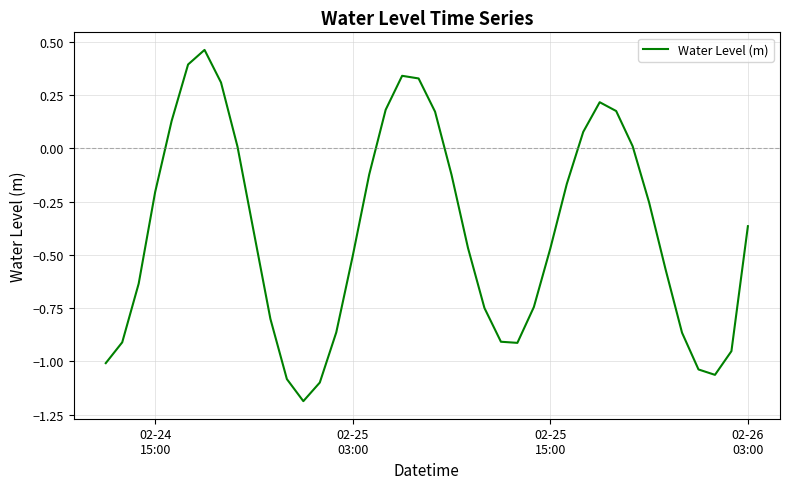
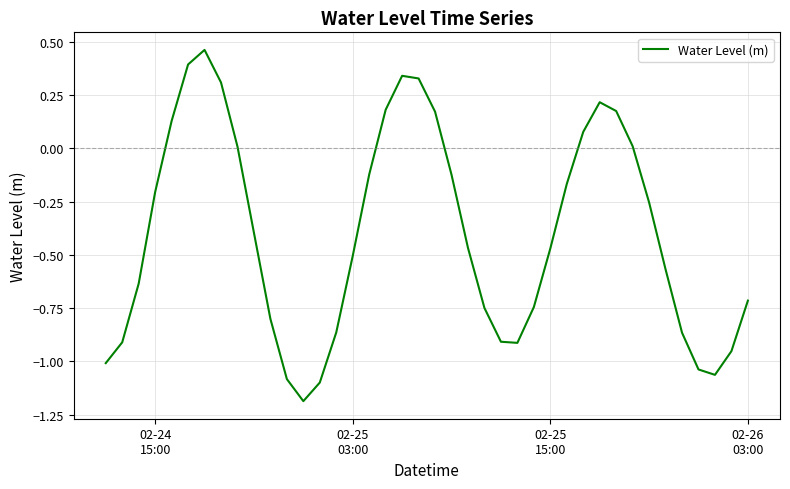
02-26 03:00: -0.37 -> -0.72
